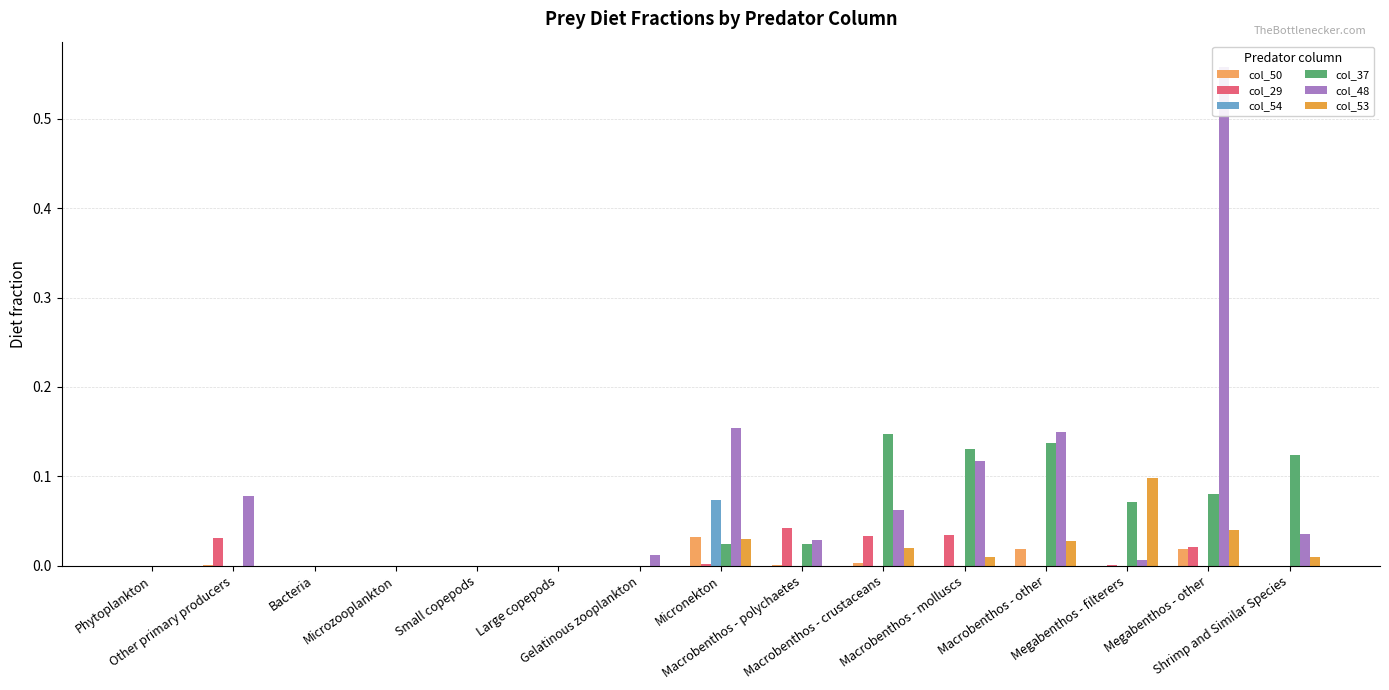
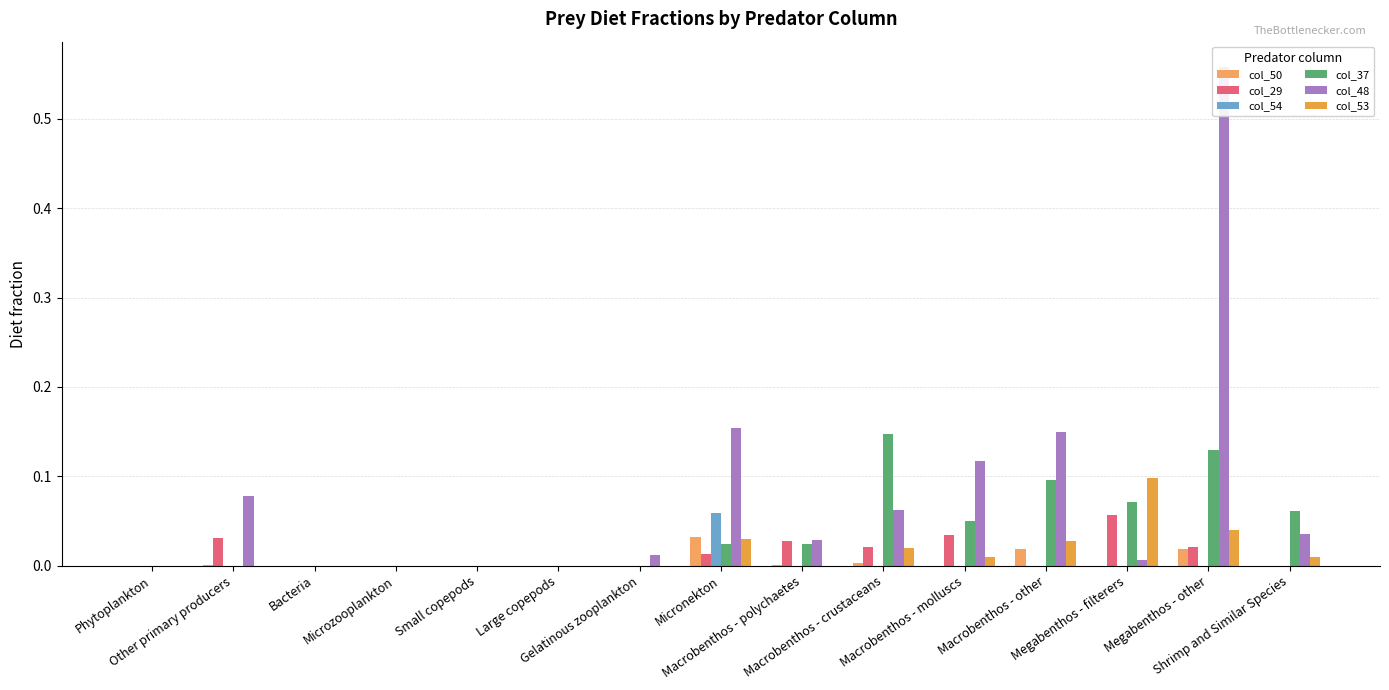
col_29, Micronekton: 0.00 -> 0.01
col_54, Micronekton: 0.07 -> 0.06
col_29, Macrobenthos - polychaetes: 0.04 -> 0.03
col_29, Macrobenthos - crustaceans: 0.03 -> 0.02
col_37, Macrobenthos - molluscs: 0.13 -> 0.05
col_37, Macrobenthos - other: 0.14 -> 0.10
col_29, Megabenthos - filterers: 0.00 -> 0.06
col_37, Megabenthos - other: 0.08 -> 0.13
col_37, Shrimp and Similar Species: 0.12 -> 0.06
